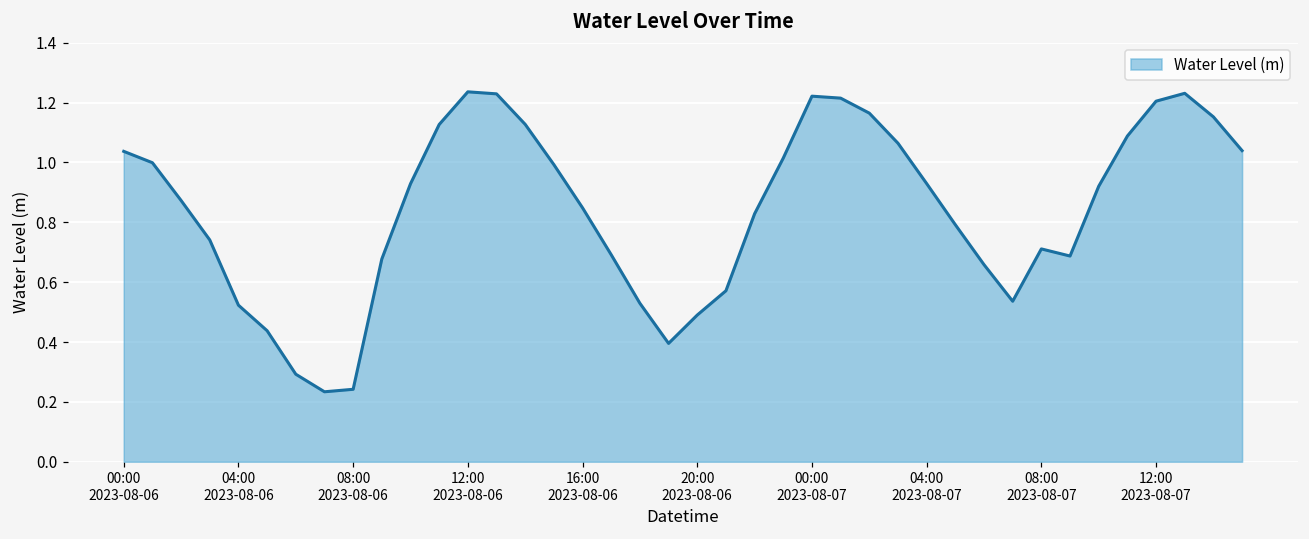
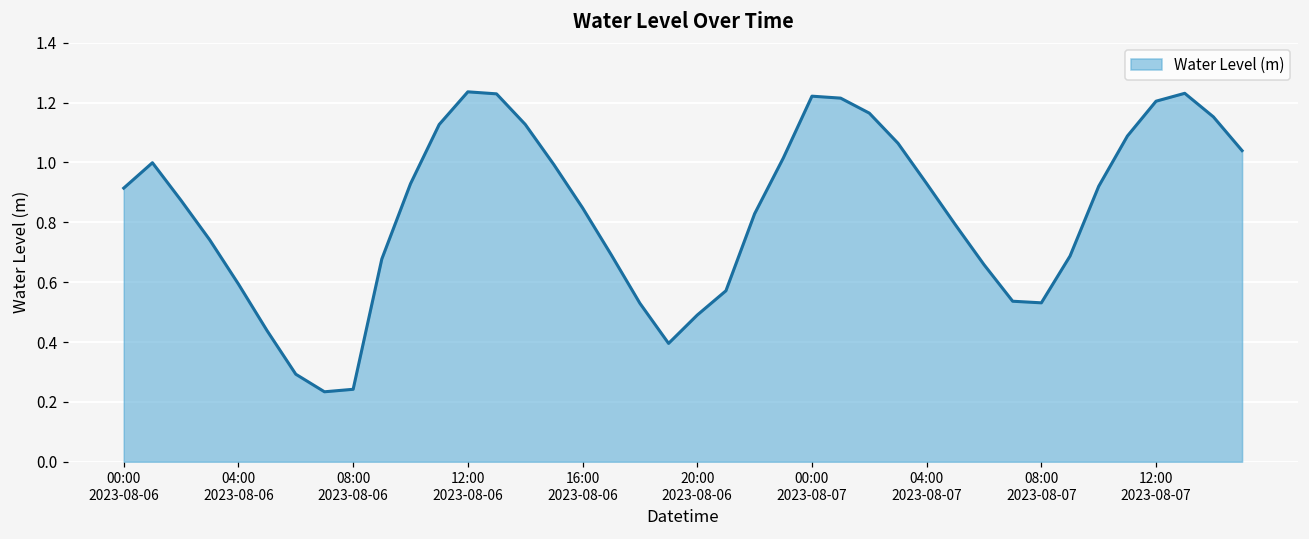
00:00 2023-08-06: 1.04 -> 0.91
04:00 2023-08-06: 0.52 -> 0.59
08:00 2023-08-07: 0.71 -> 0.53
